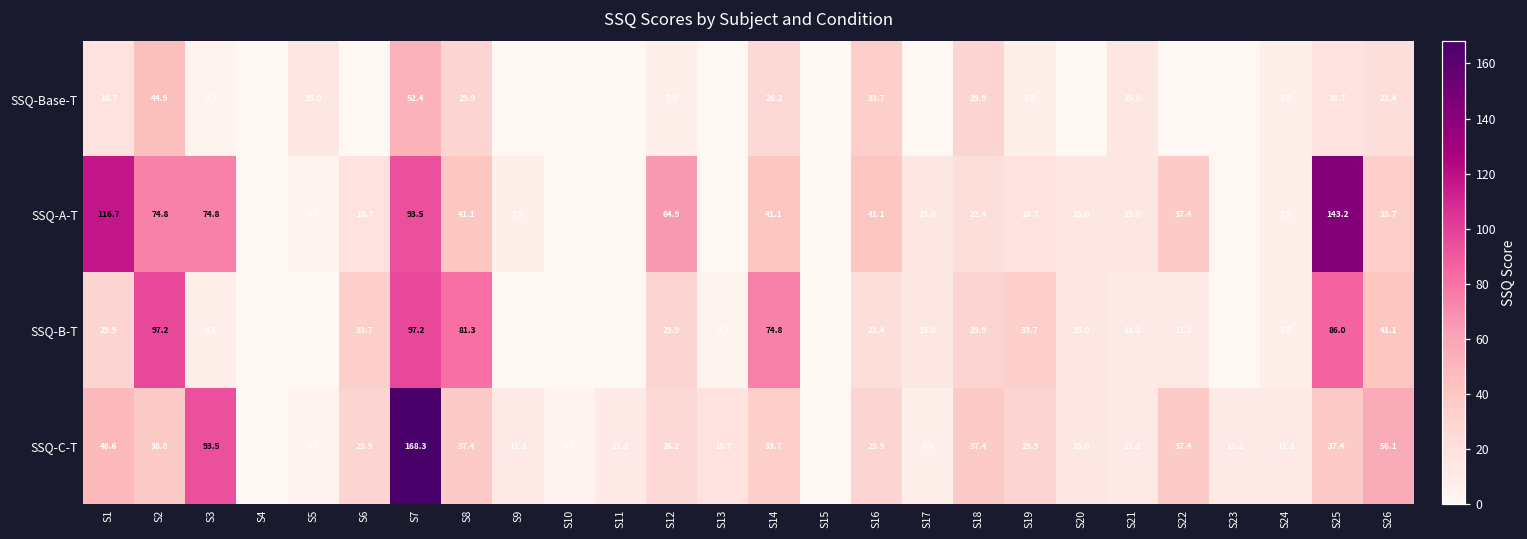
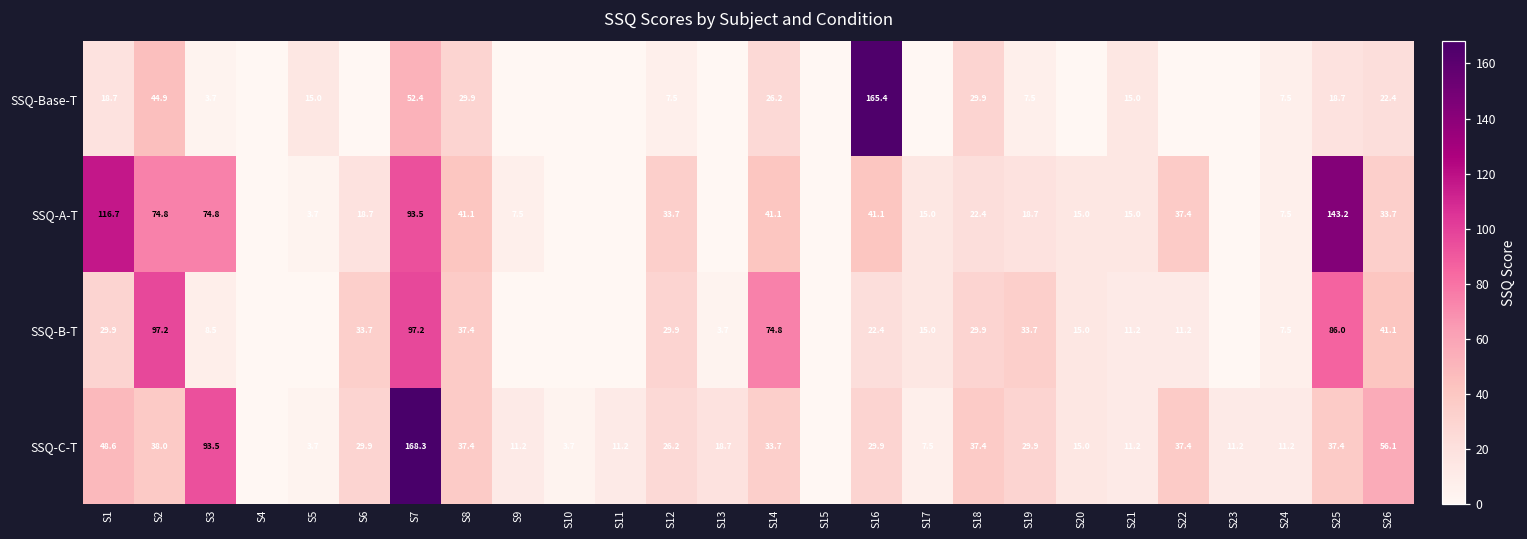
SSQ-Base-T, S16: 33.7 -> 165.4
SSQ-A-T, S12: 64.9 -> 33.7
SSQ-B-T, S8: 81.3 -> 37.4
